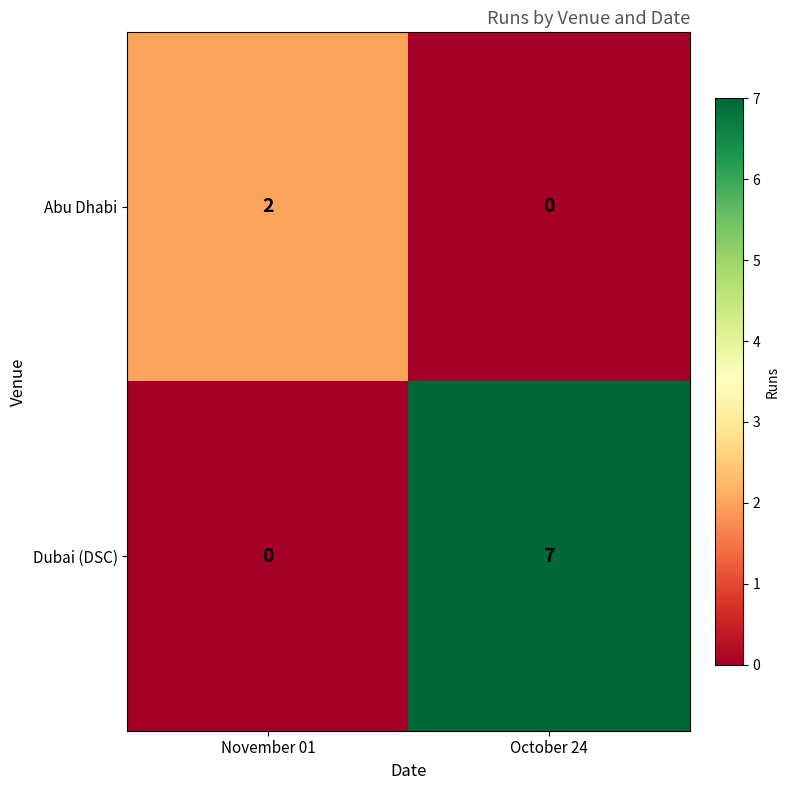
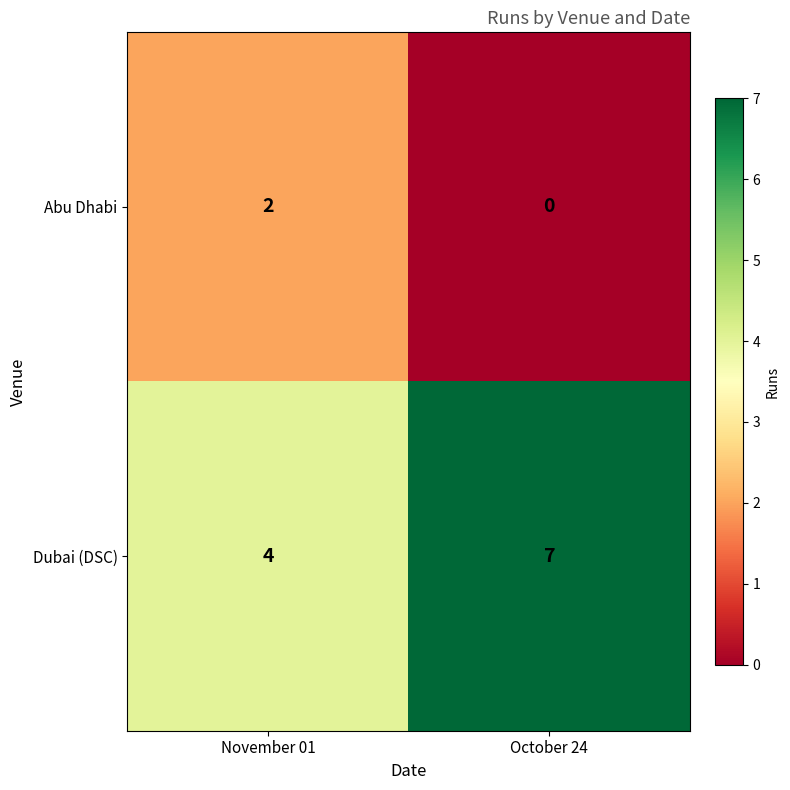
Dubai (DSC), November 01: 0 -> 4
